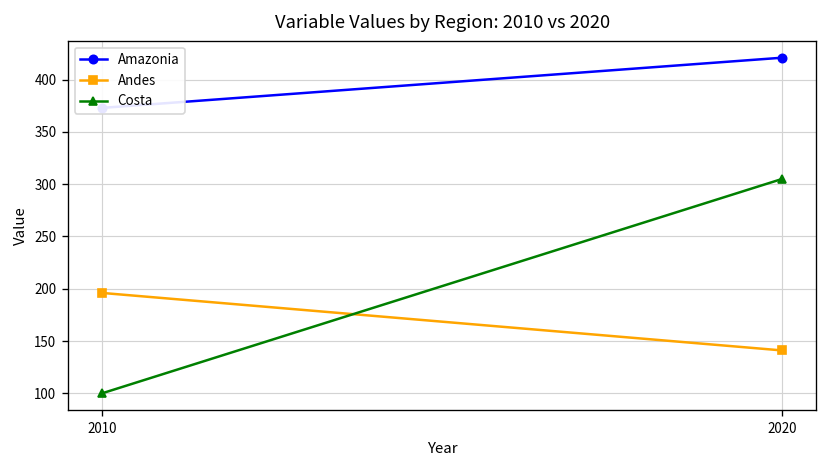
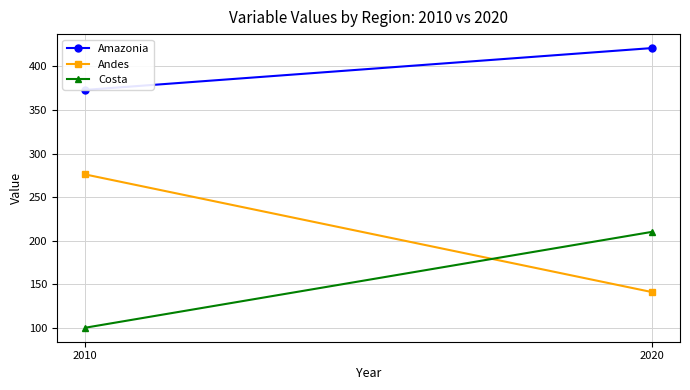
Andes, 2010: 200 -> 280
Costa, 2020: 310 -> 210
